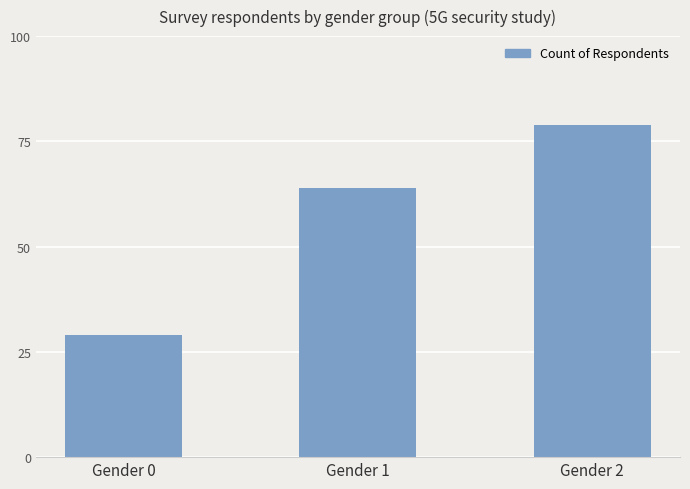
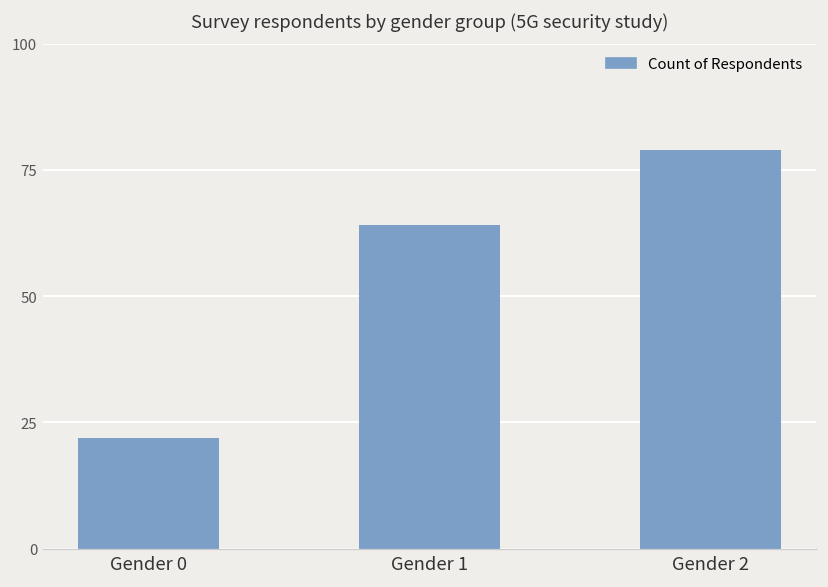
Gender 0: 29 -> 22
